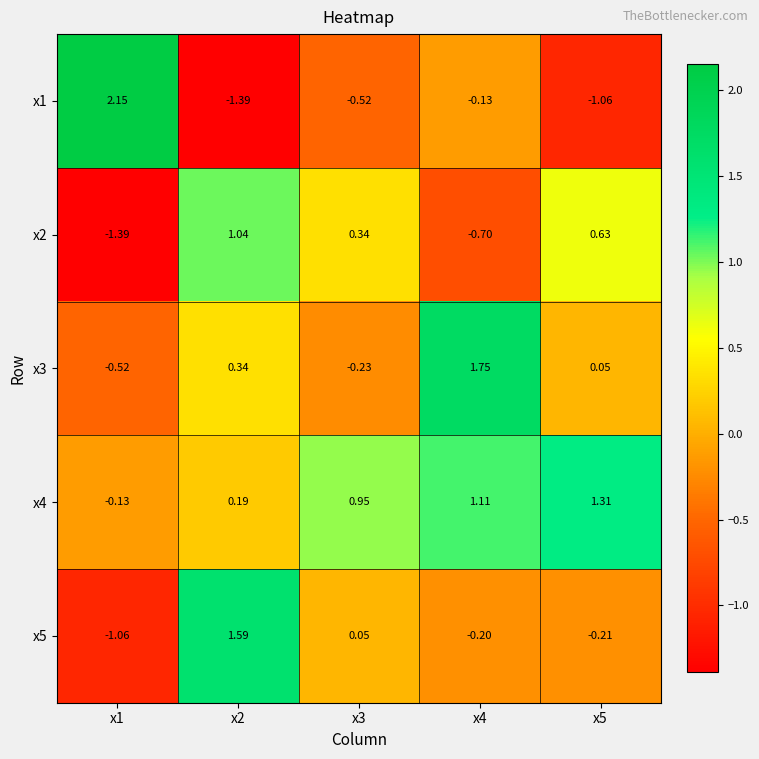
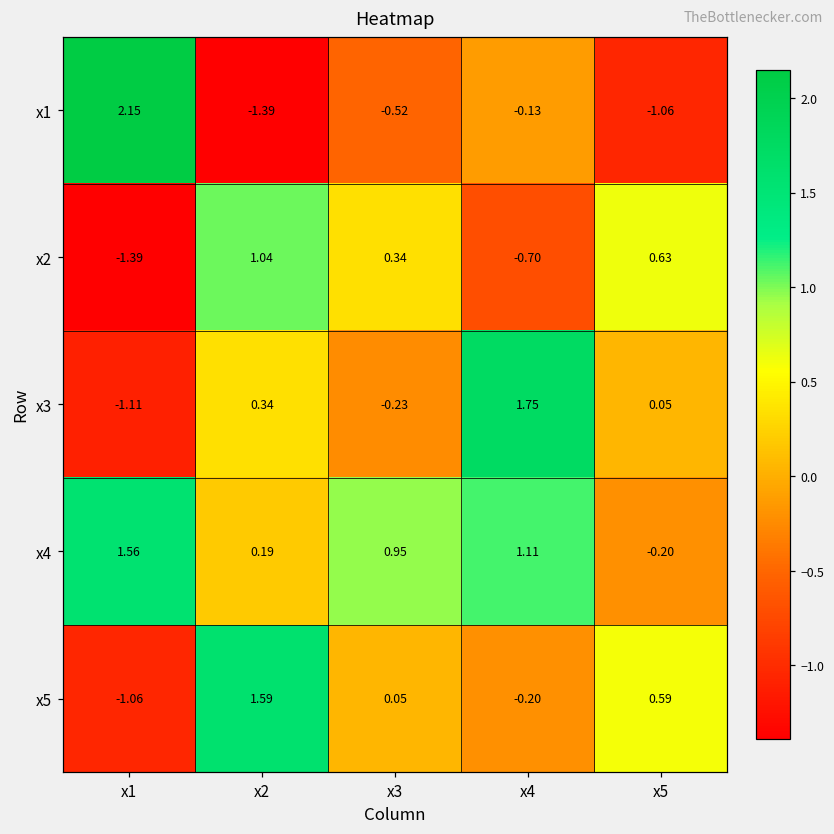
x3, x1: -0.52 -> -1.11
x4, x1: -0.13 -> 1.56
x4, x5: 1.31 -> -0.20
x5, x5: -0.21 -> 0.59
